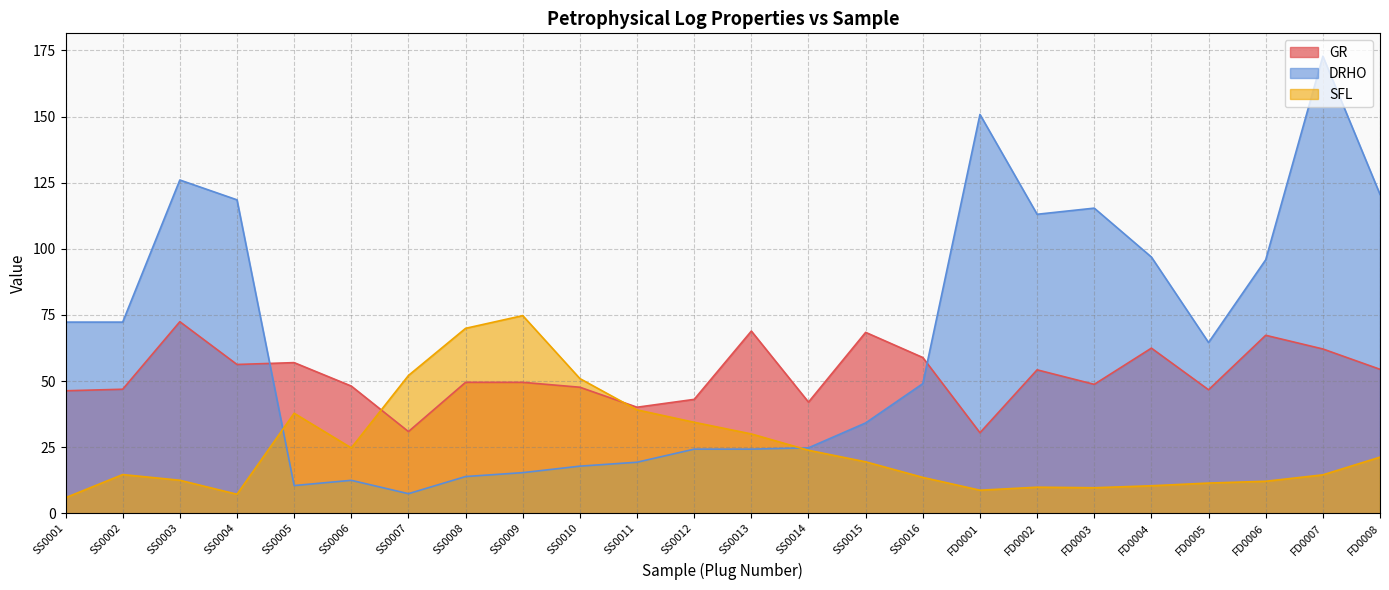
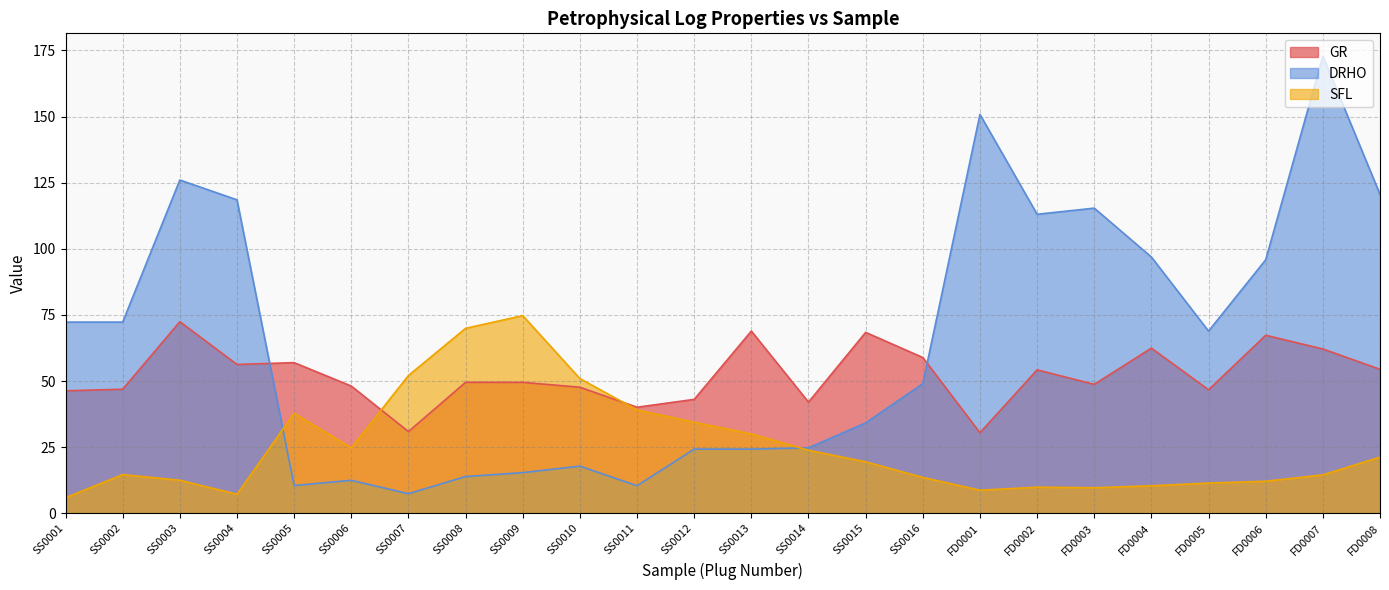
DRHO, SS0011: 19 -> 10
DRHO, FD0005: 65 -> 69
